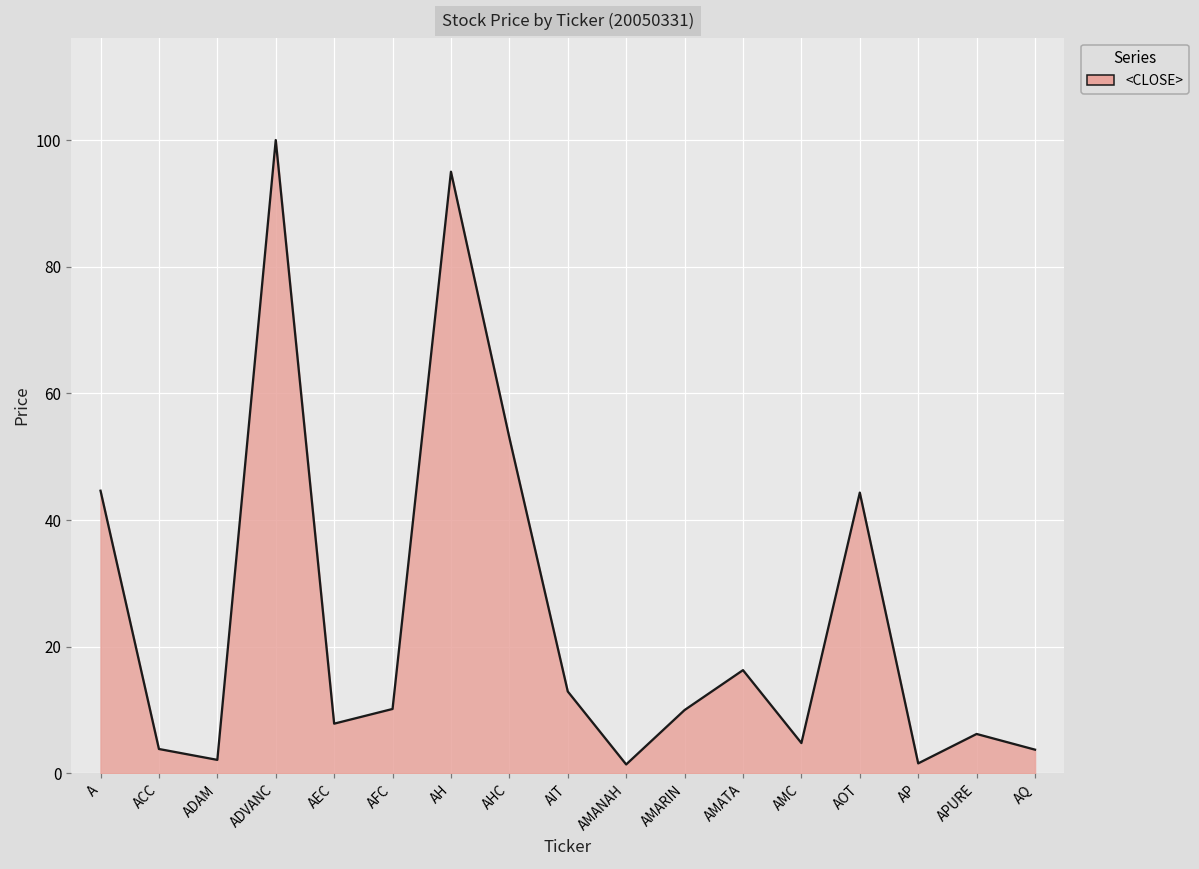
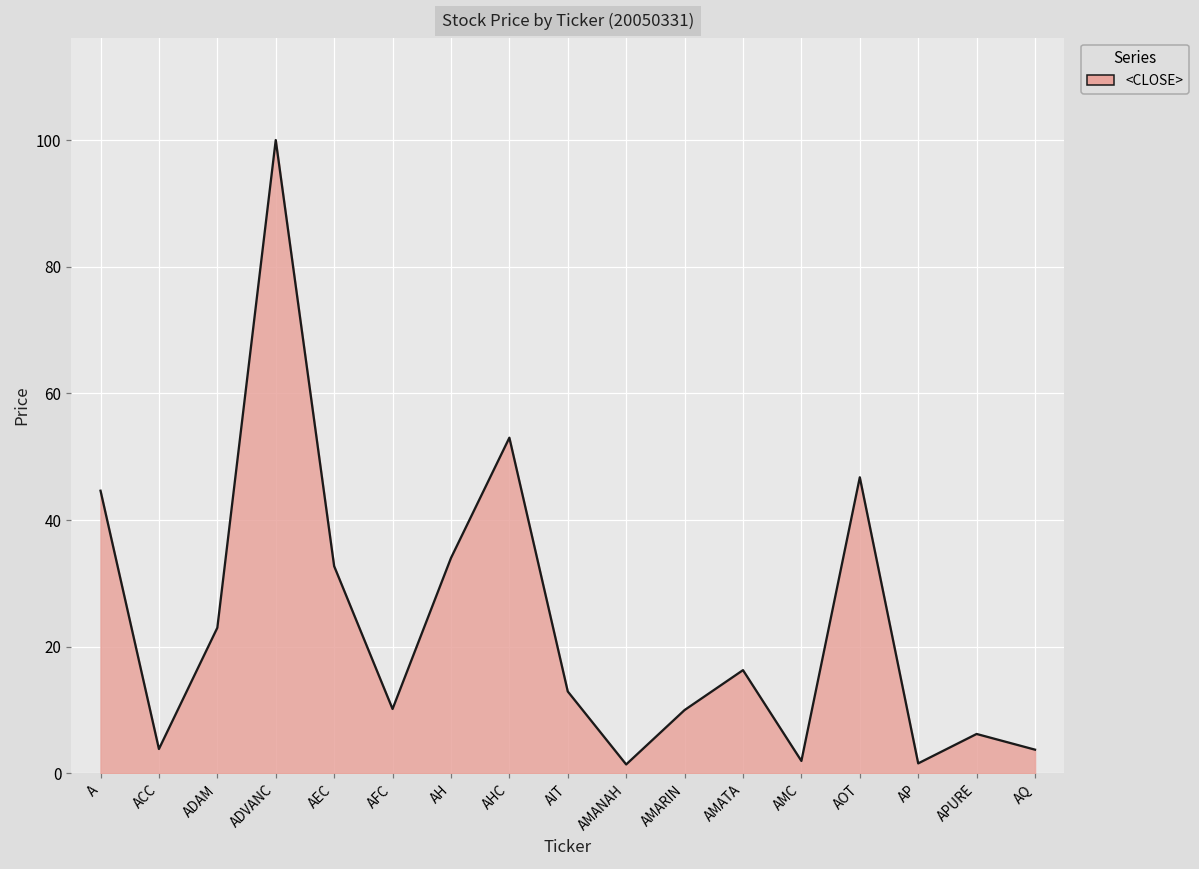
ADAM: 2 -> 23
AEC: 8 -> 33
AH: 95 -> 34
AMC: 5 -> 2
AOT: 44 -> 47
